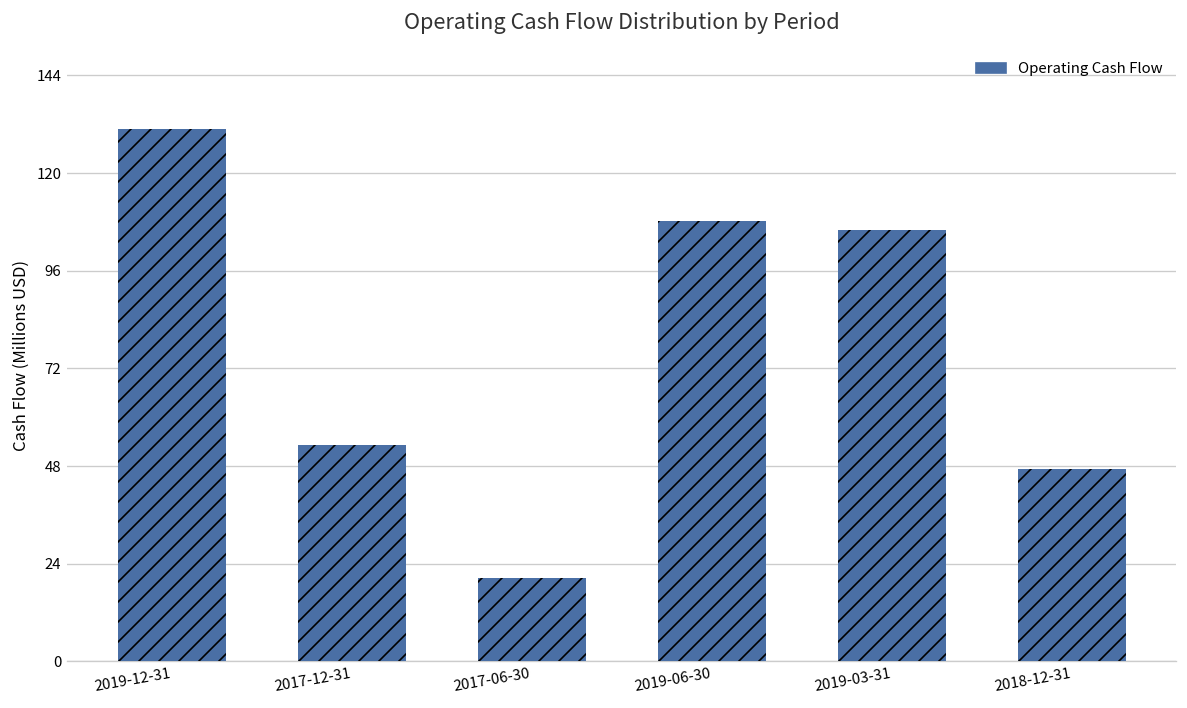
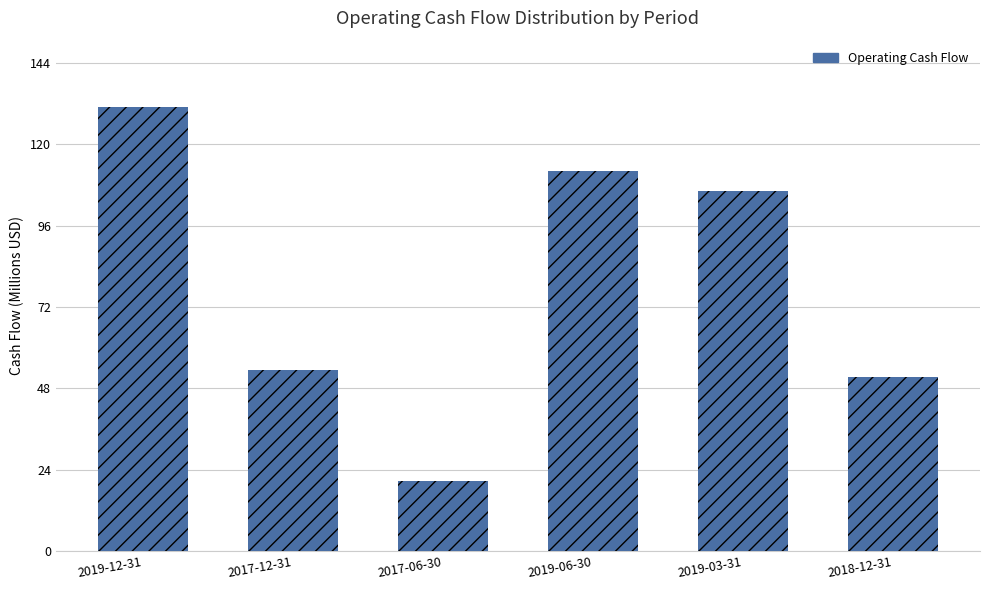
2019-06-30: 108 -> 112
2018-12-31: 47 -> 51
